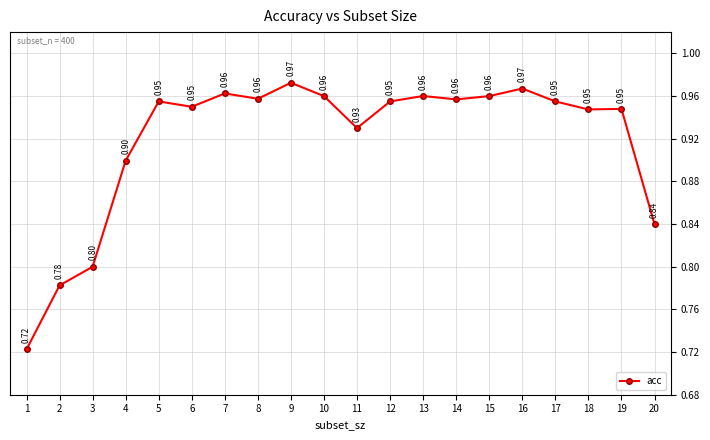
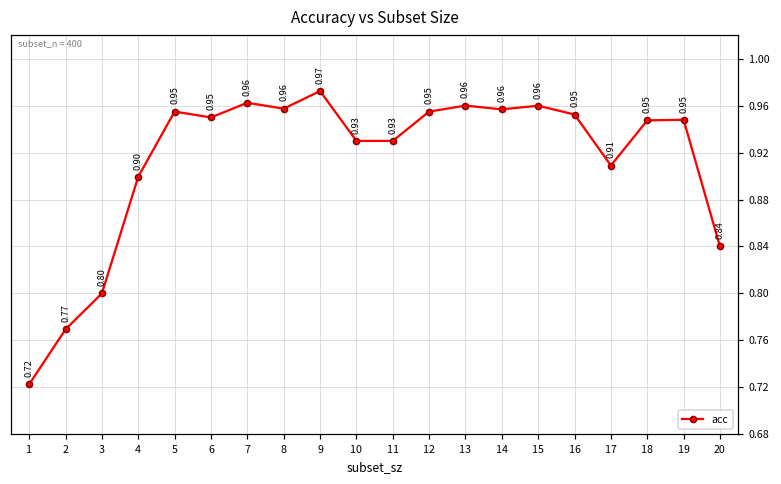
2: 0.78 -> 0.77
10: 0.96 -> 0.93
16: 0.97 -> 0.95
17: 0.95 -> 0.91
